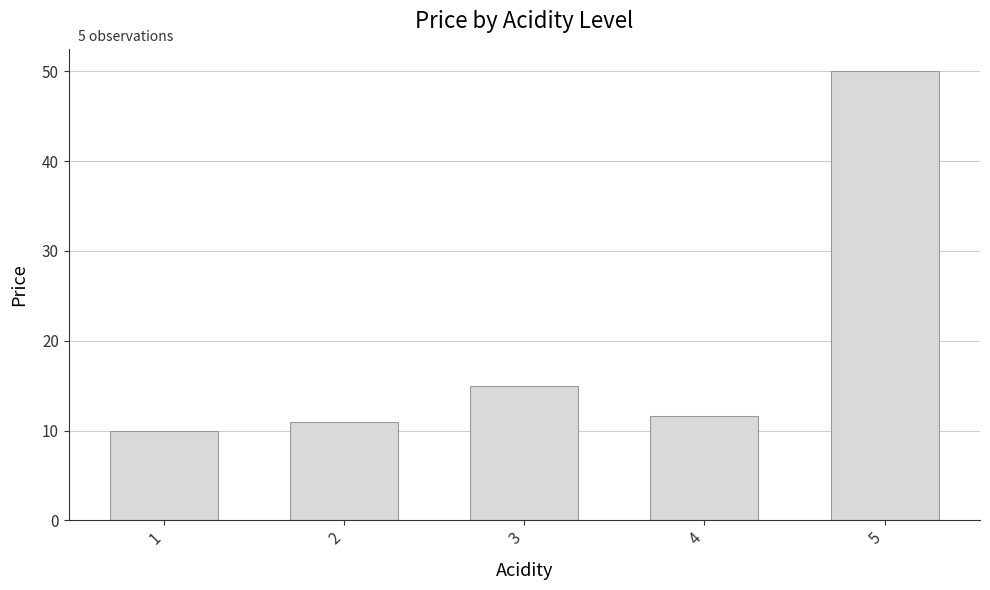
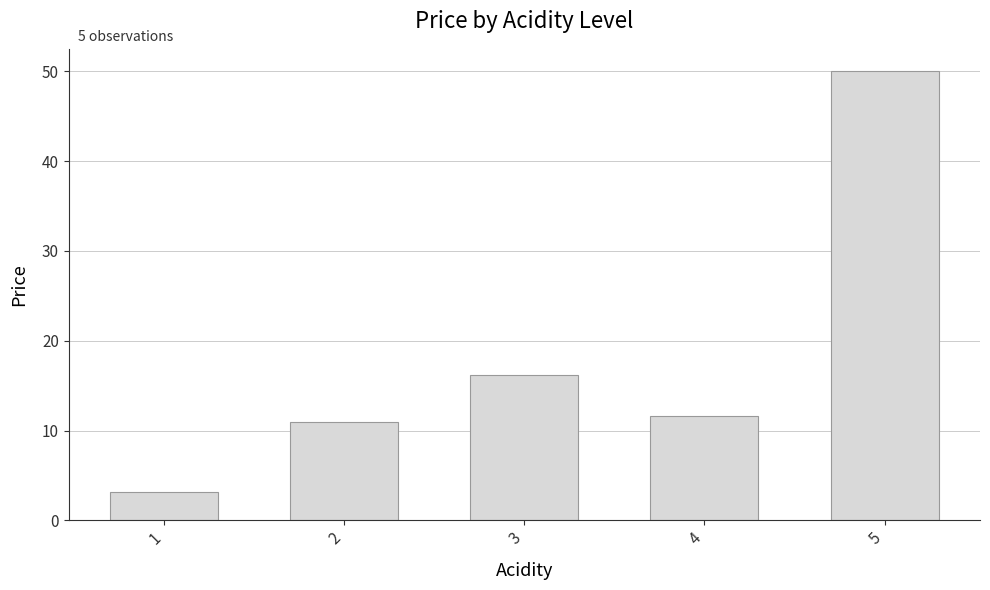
1: 10 -> 3
3: 15 -> 16
